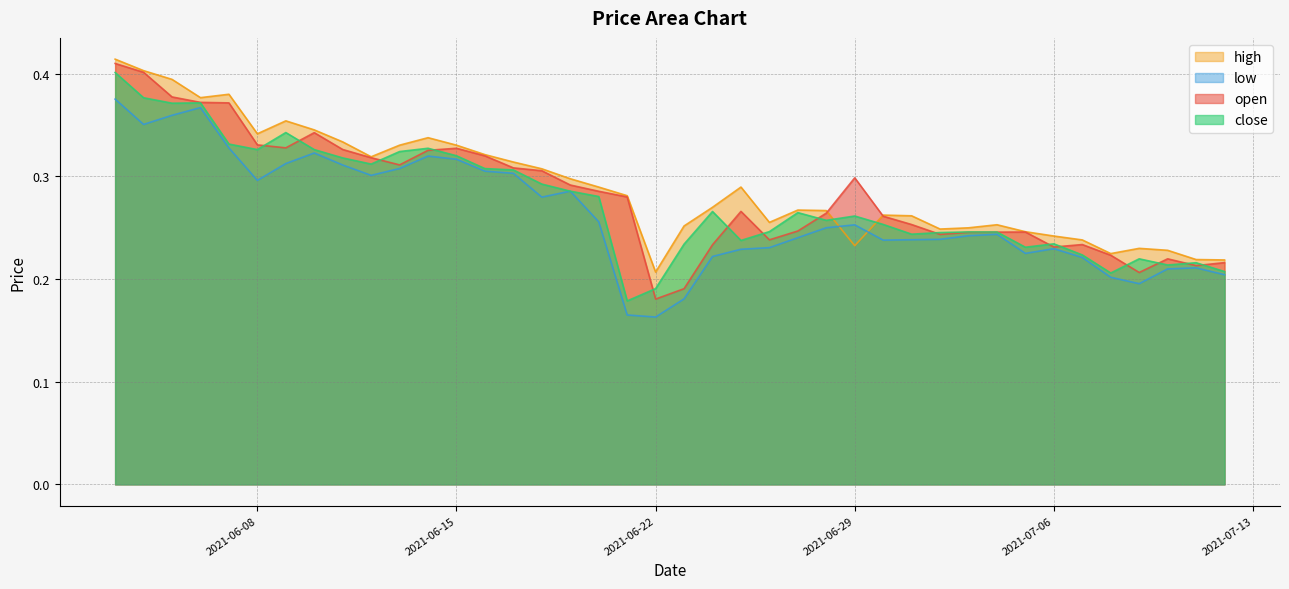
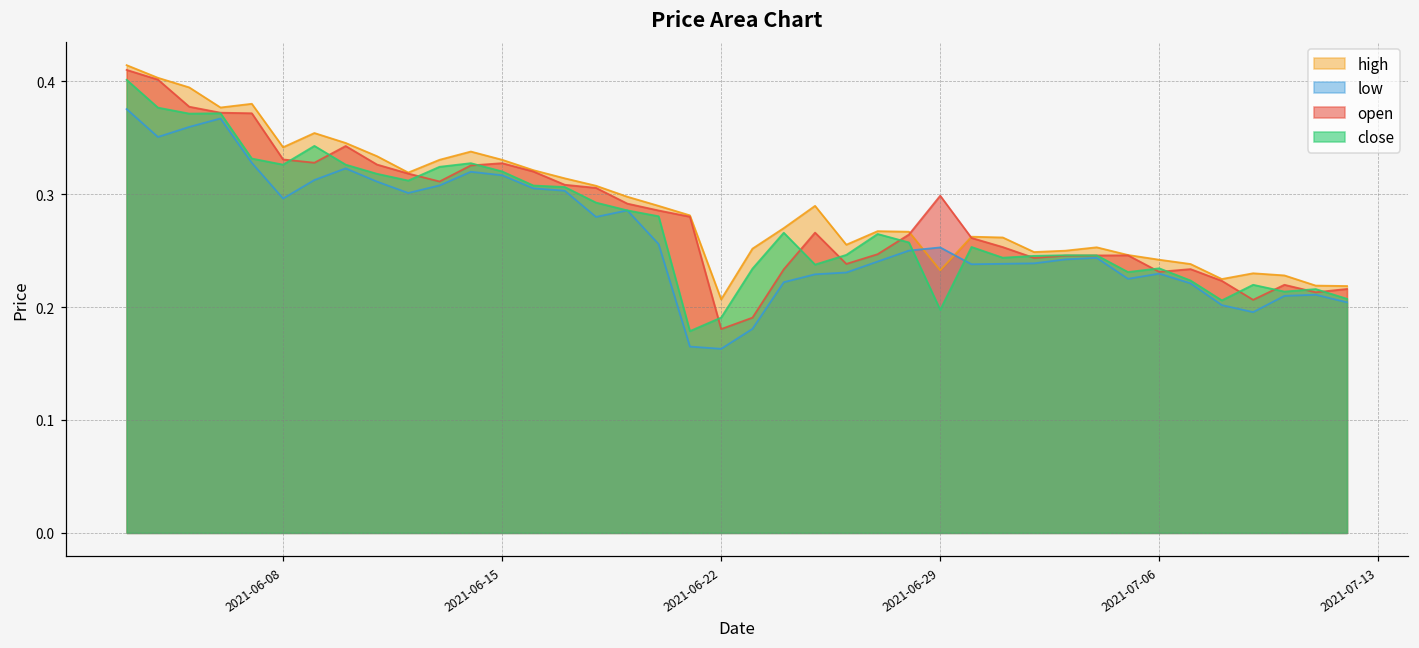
close, 2021-06-29: 0.261 -> 0.198
